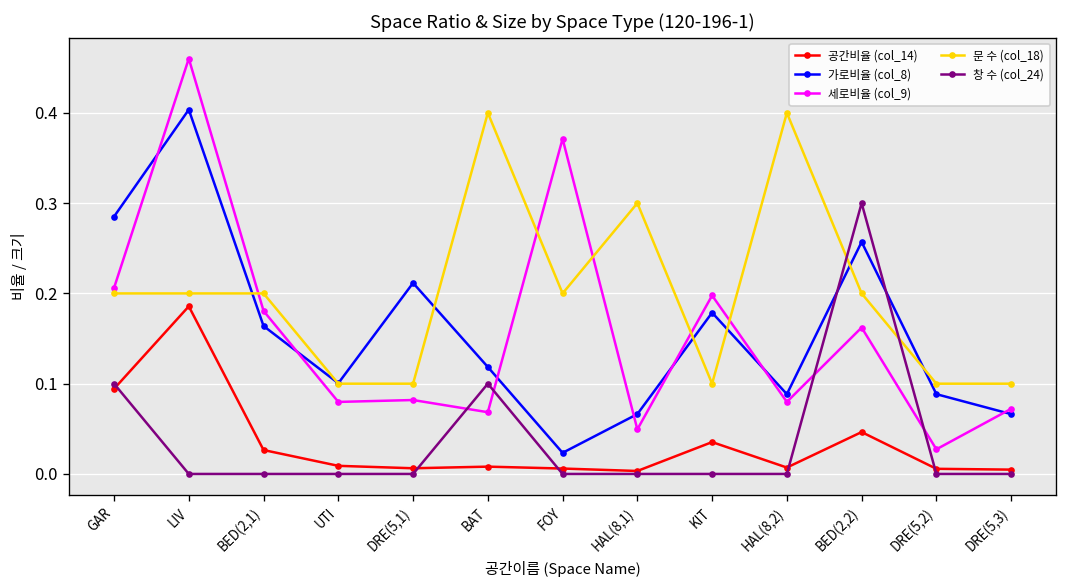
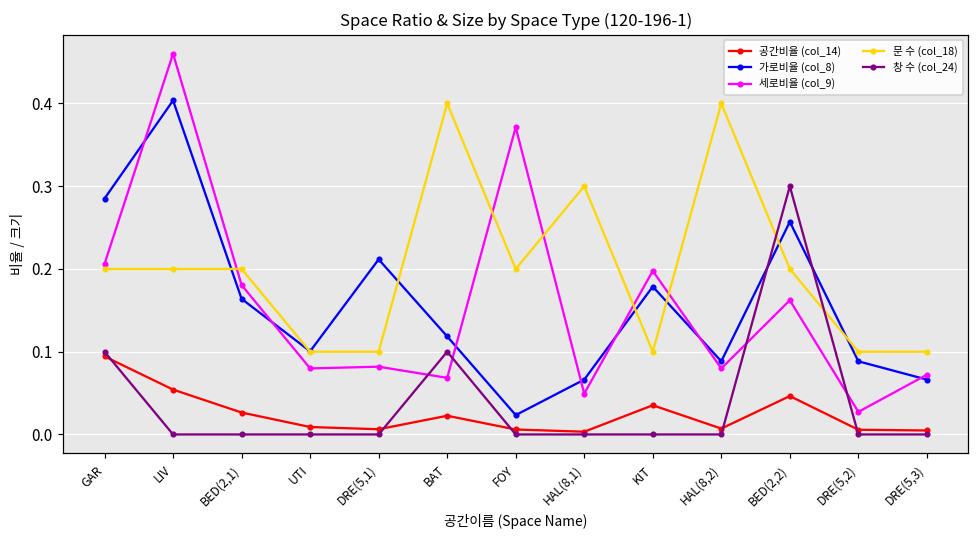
공간비율 (col_14), LIV: 0.19 -> 0.05
공간비율 (col_14), BAT: 0.01 -> 0.02
